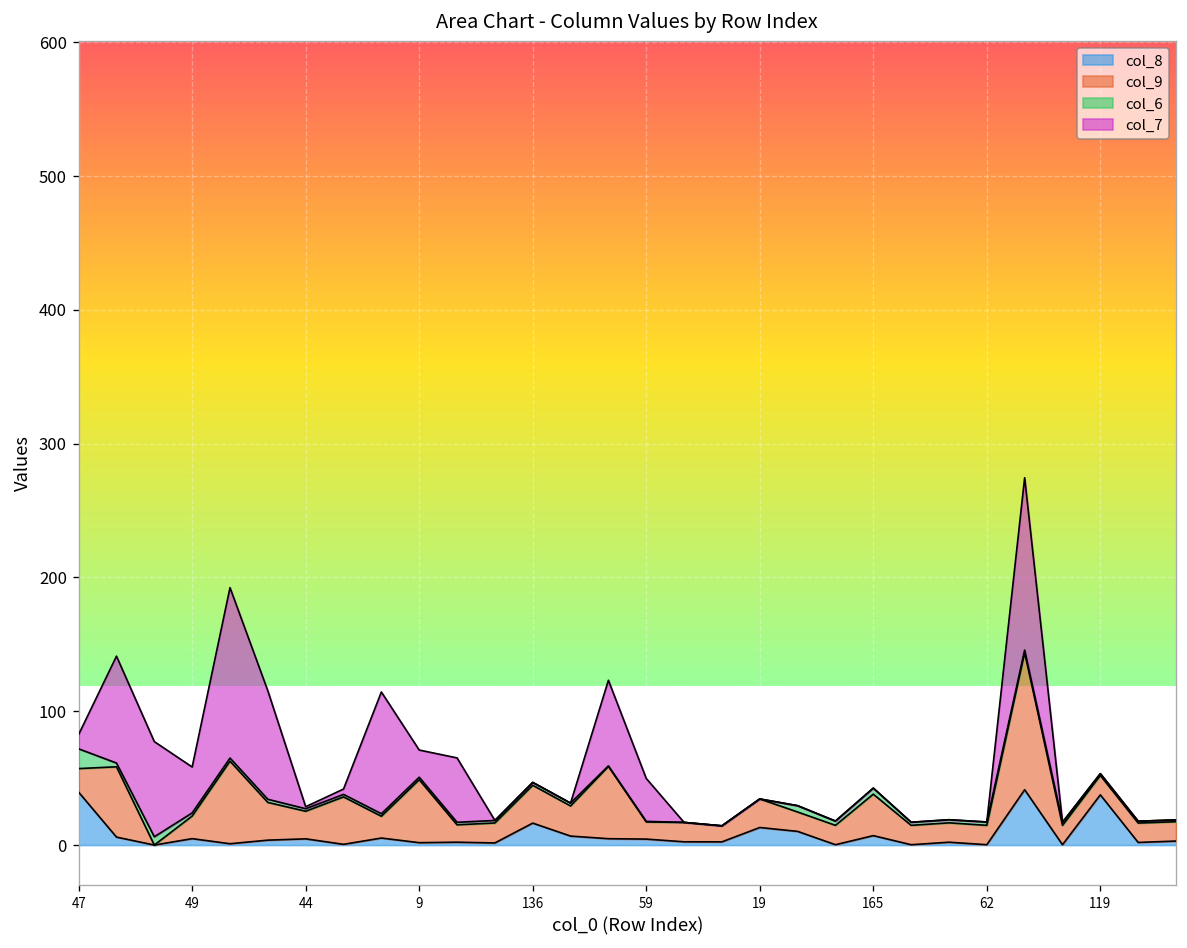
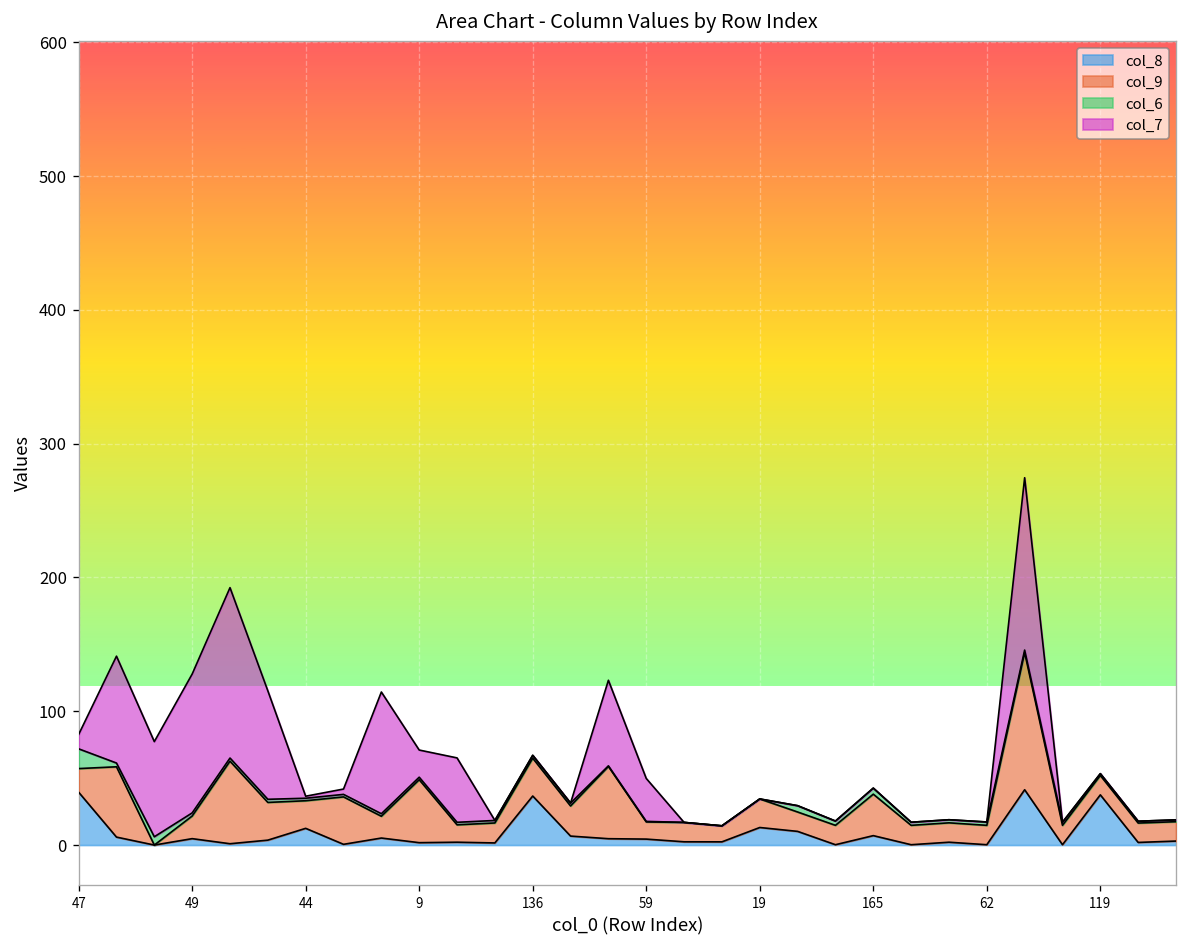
col_7, 49: 34 -> 104
col_8, 44: 5 -> 12
col_8, 136: 16 -> 37
